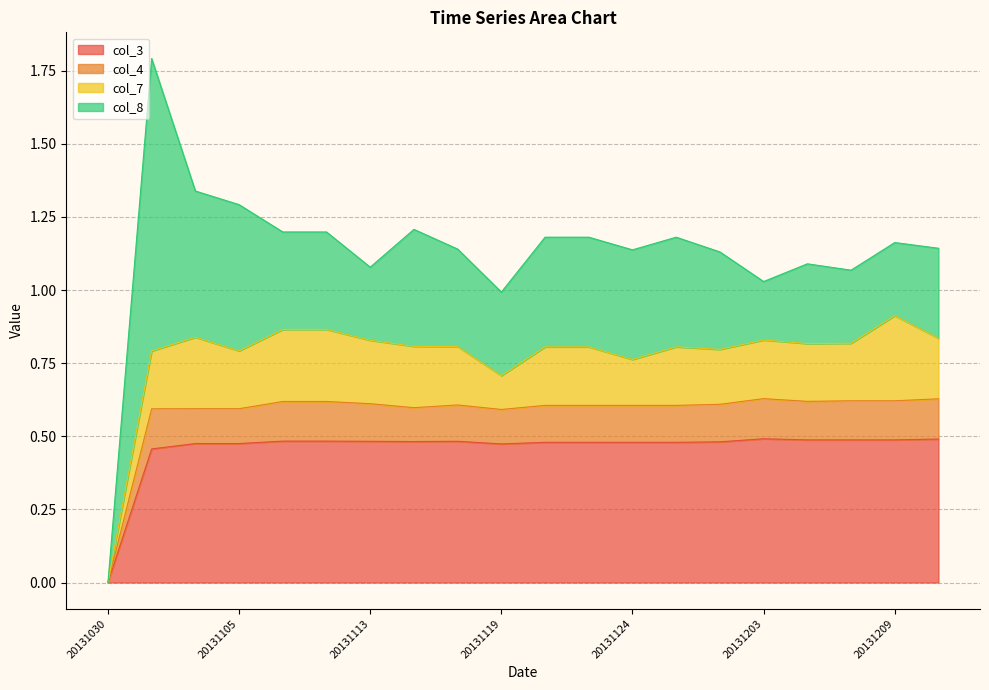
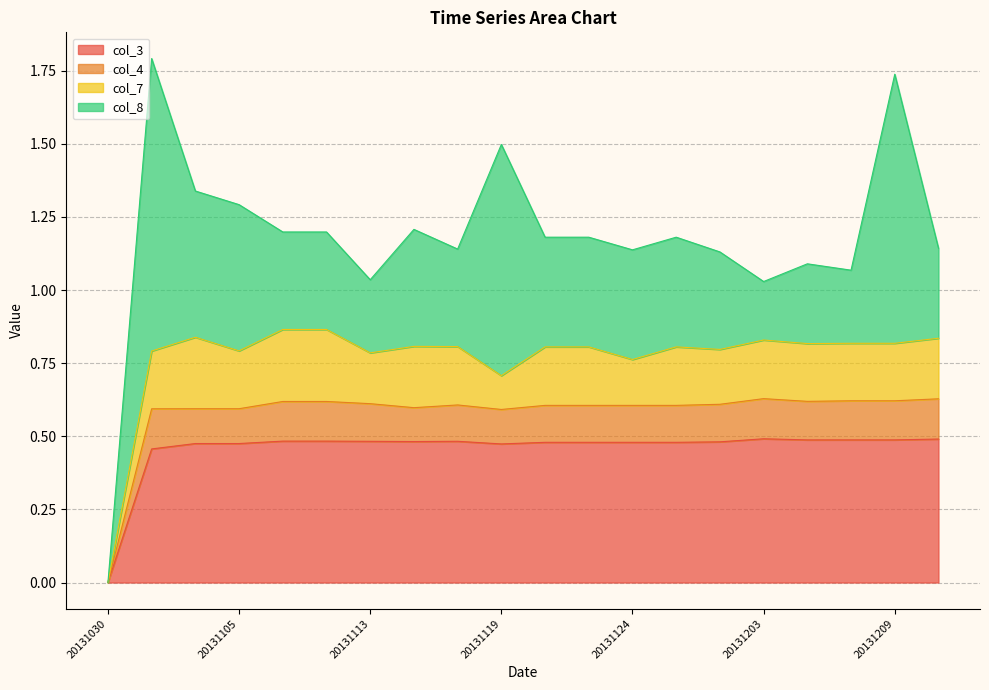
col_7, 20131113: 0.22 -> 0.17
col_8, 20131119: 0.29 -> 0.79
col_7, 20131209: 0.29 -> 0.20
col_8, 20131209: 0.25 -> 0.92
